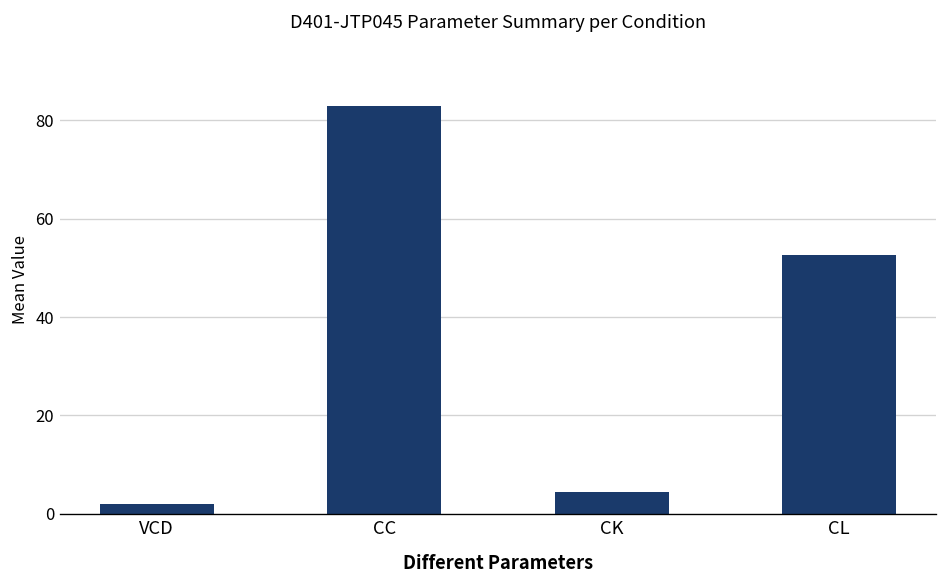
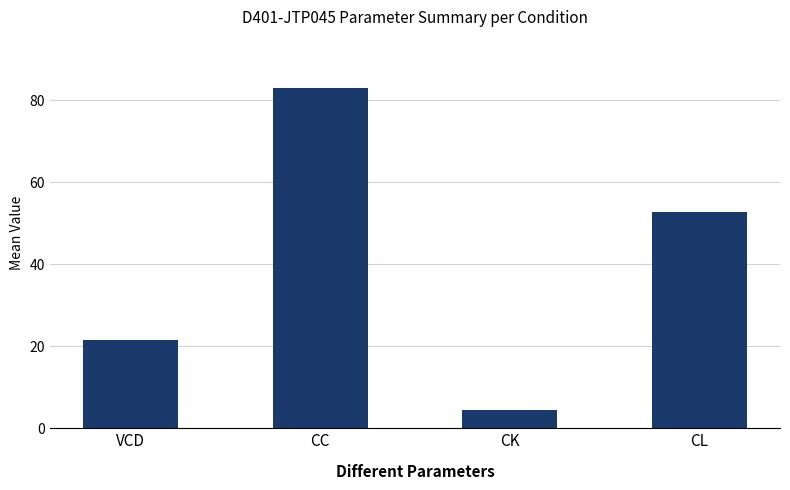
VCD: 2 -> 22
